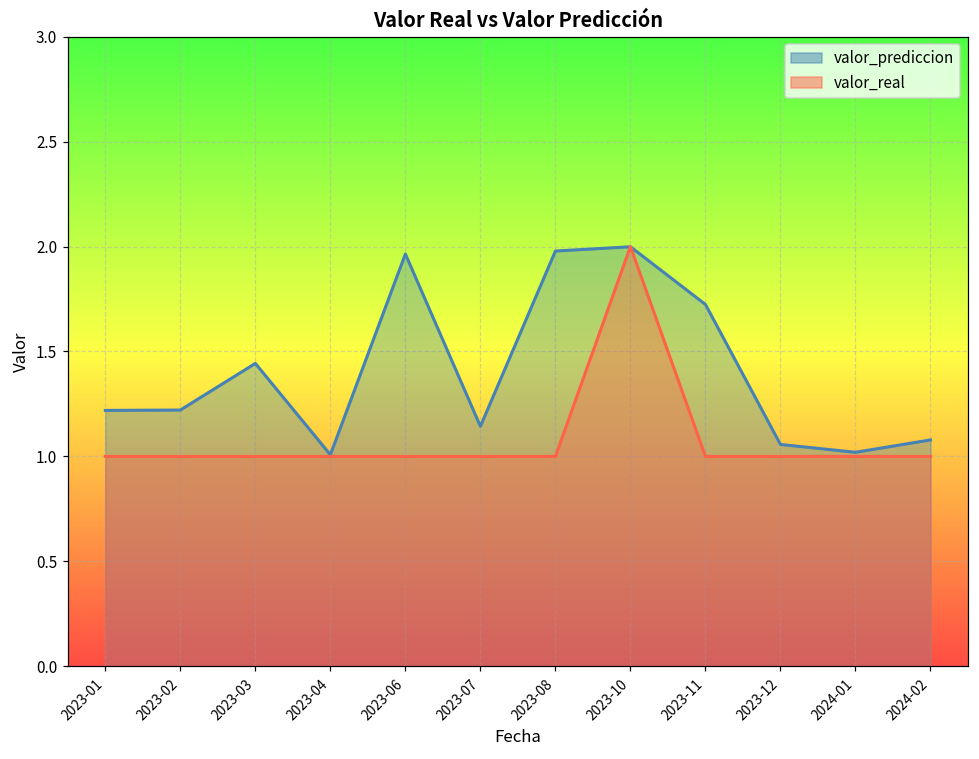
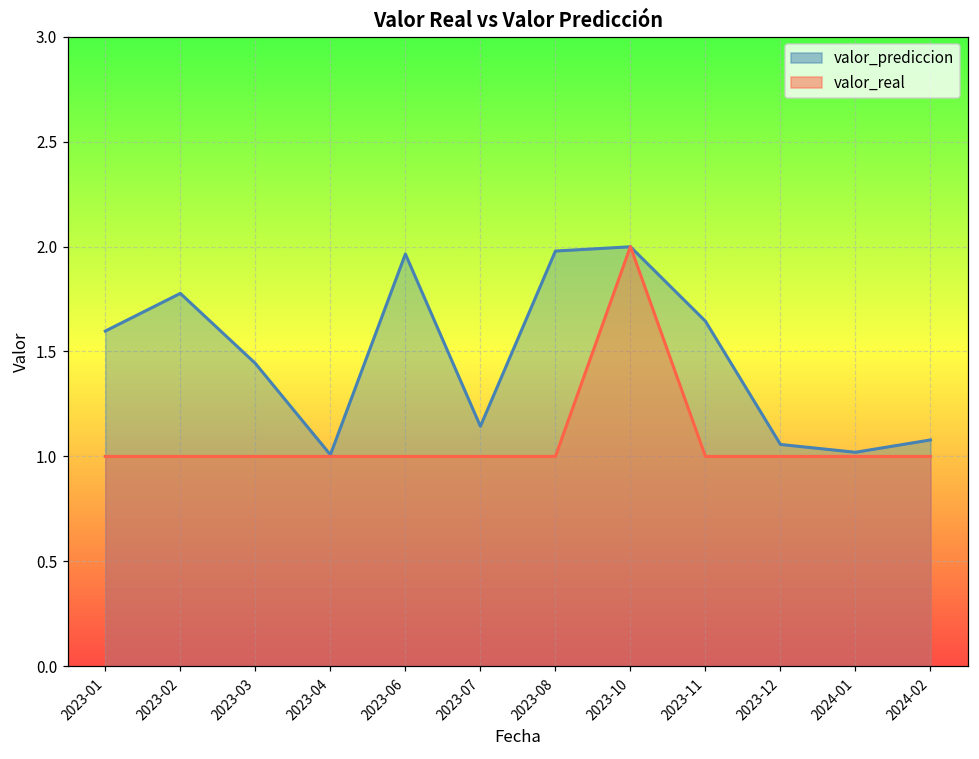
valor_prediccion, 2023-01: 1.22 -> 1.60
valor_prediccion, 2023-02: 1.22 -> 1.78
valor_prediccion, 2023-11: 1.72 -> 1.64
